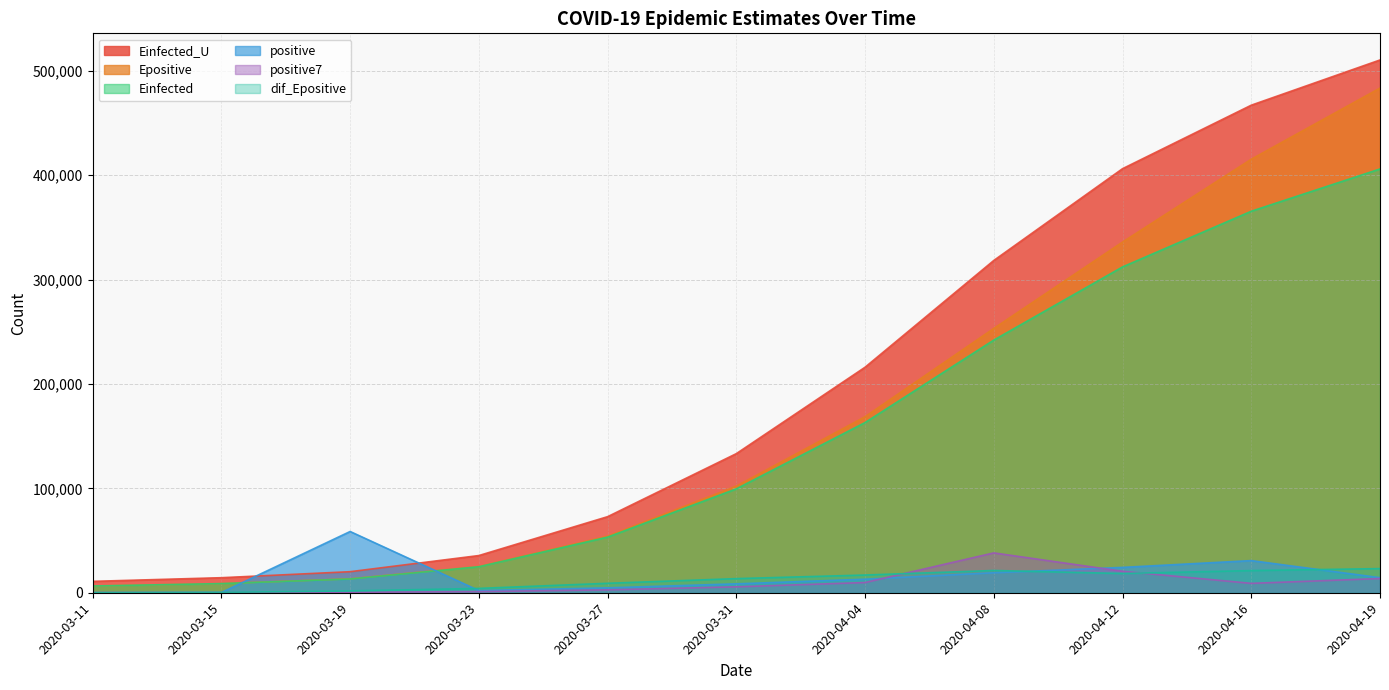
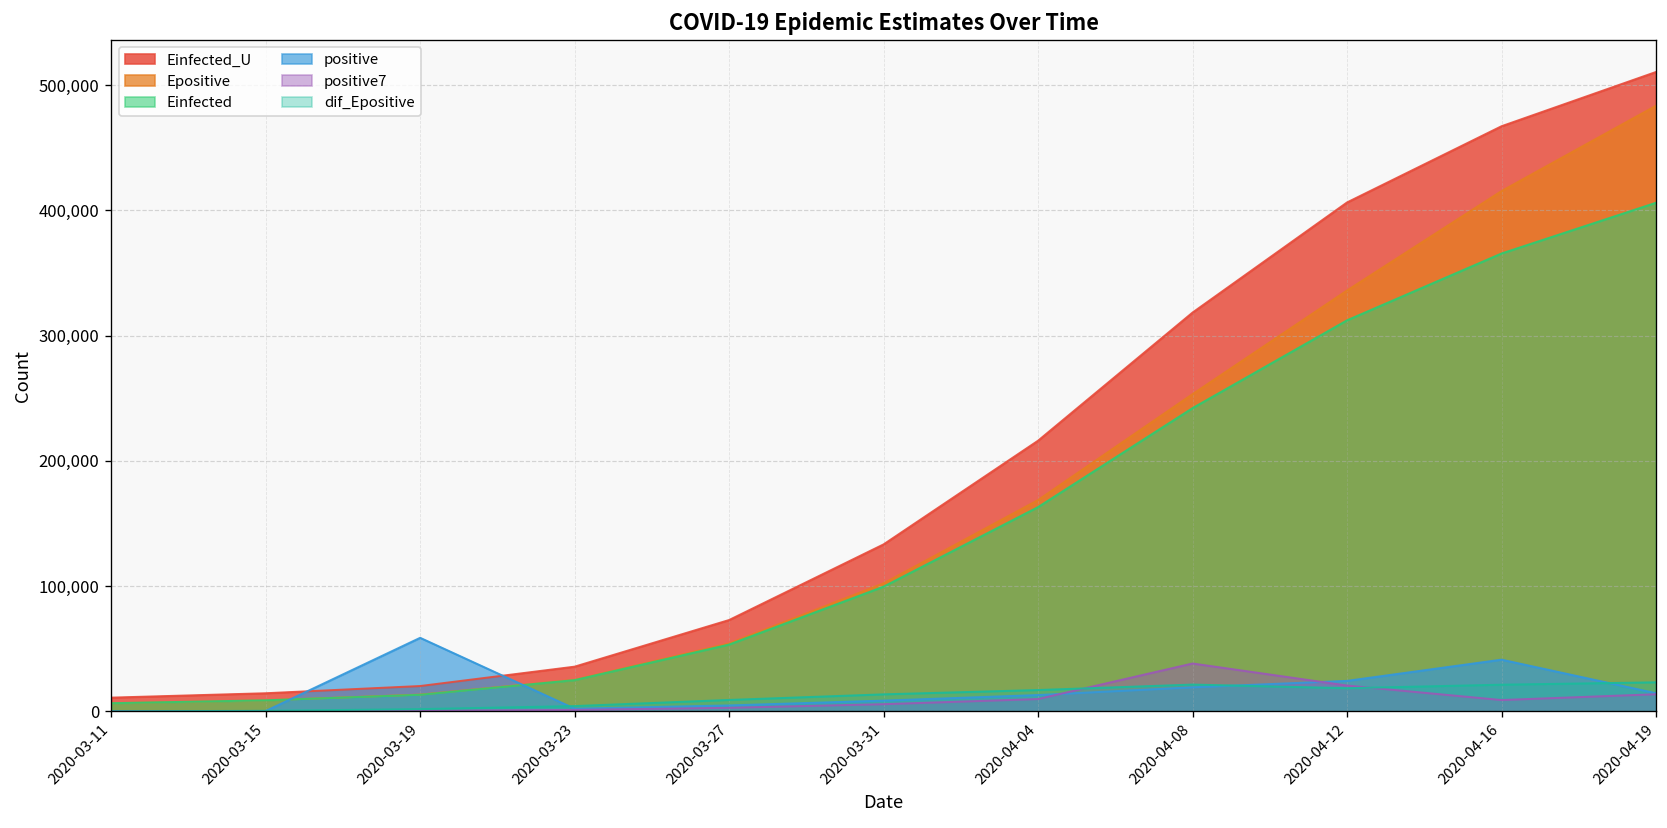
positive, 2020-04-16: 31,000 -> 41,000
